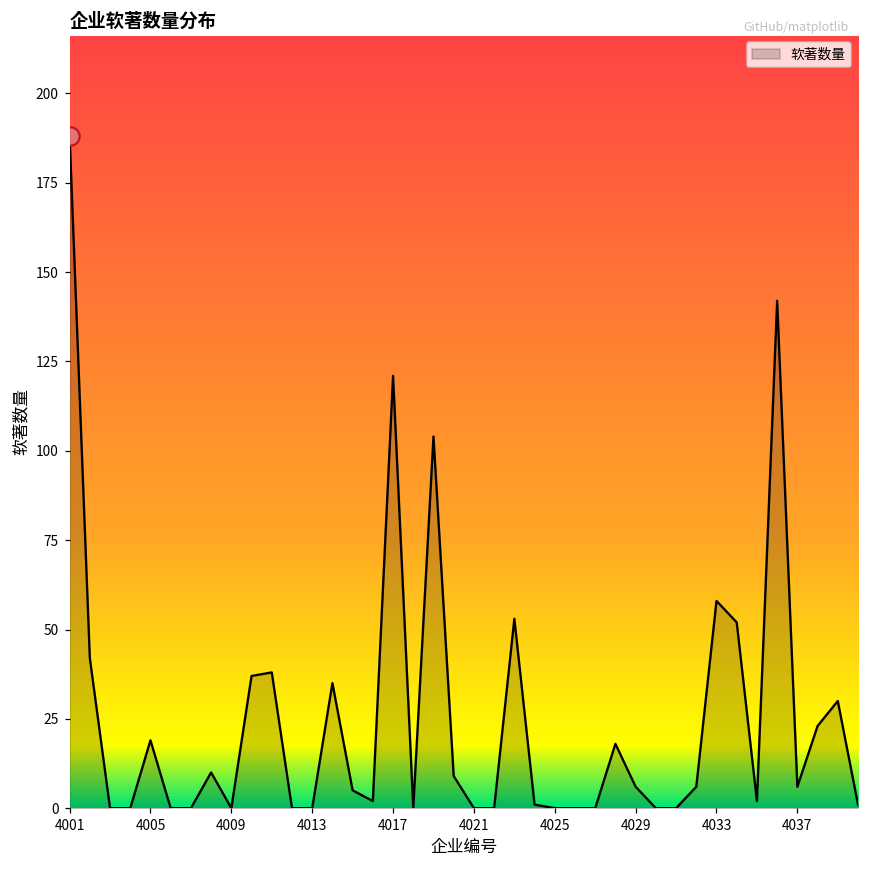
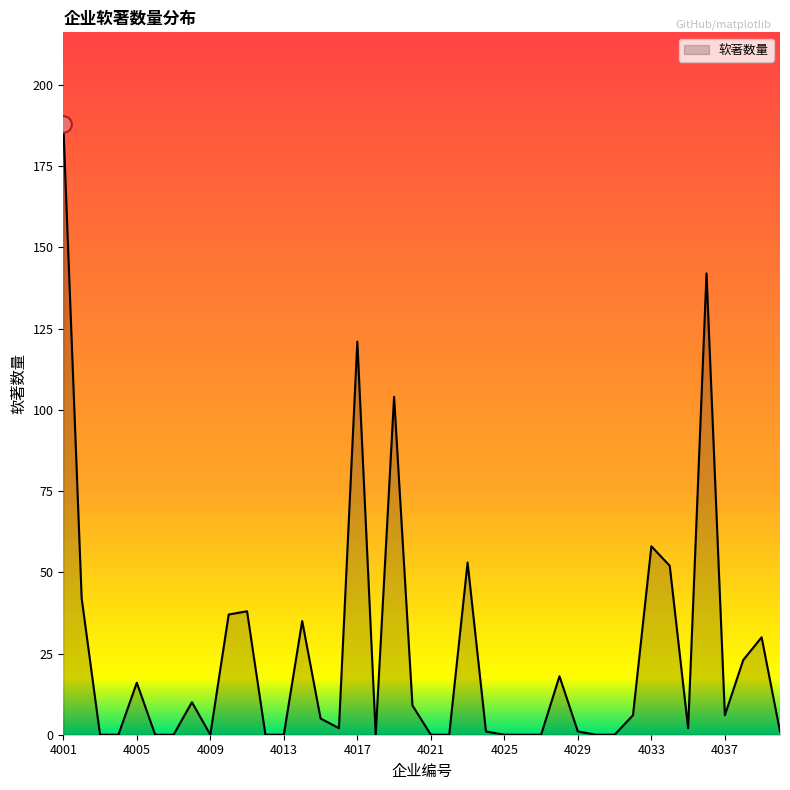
软著数量, 4005: 19 -> 16
软著数量, 4029: 6 -> 1
